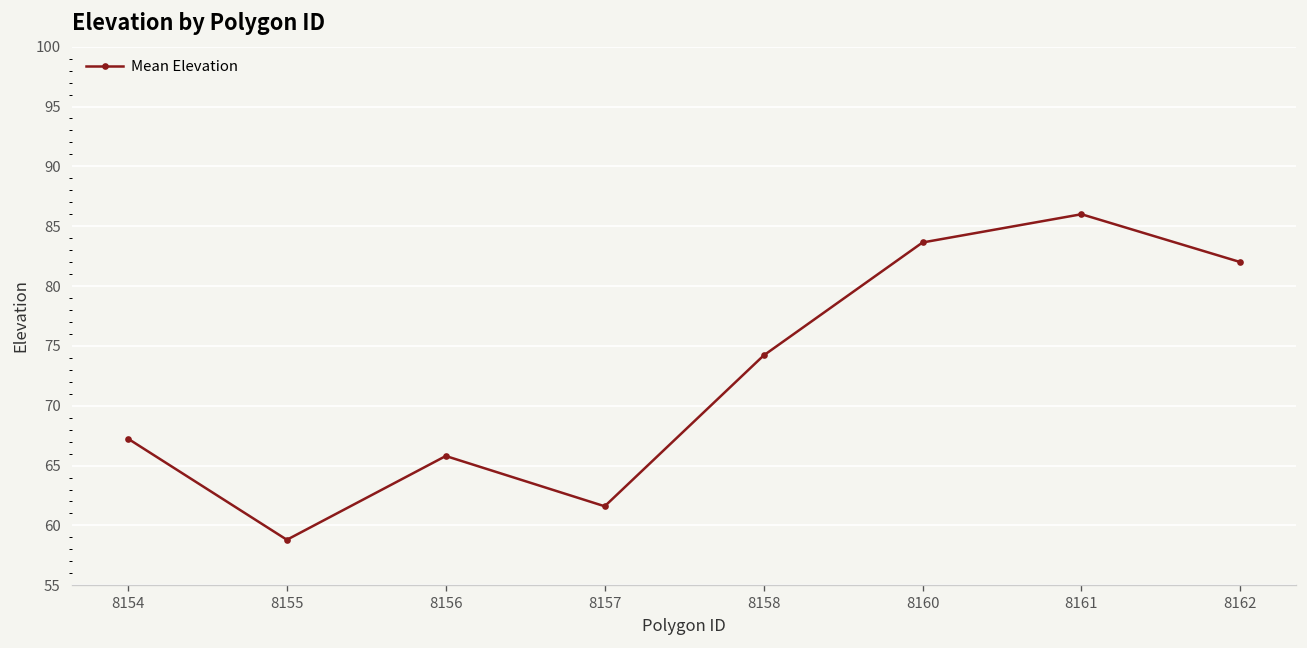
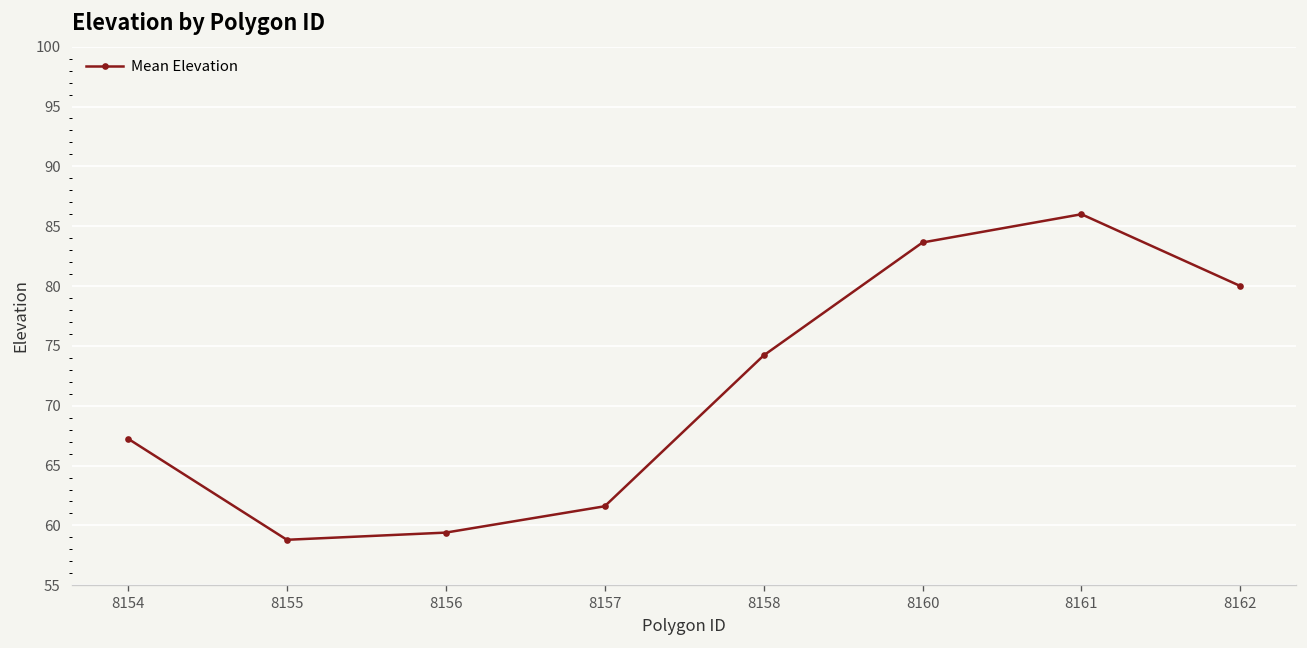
8156: 66 -> 59
8162: 82 -> 80
